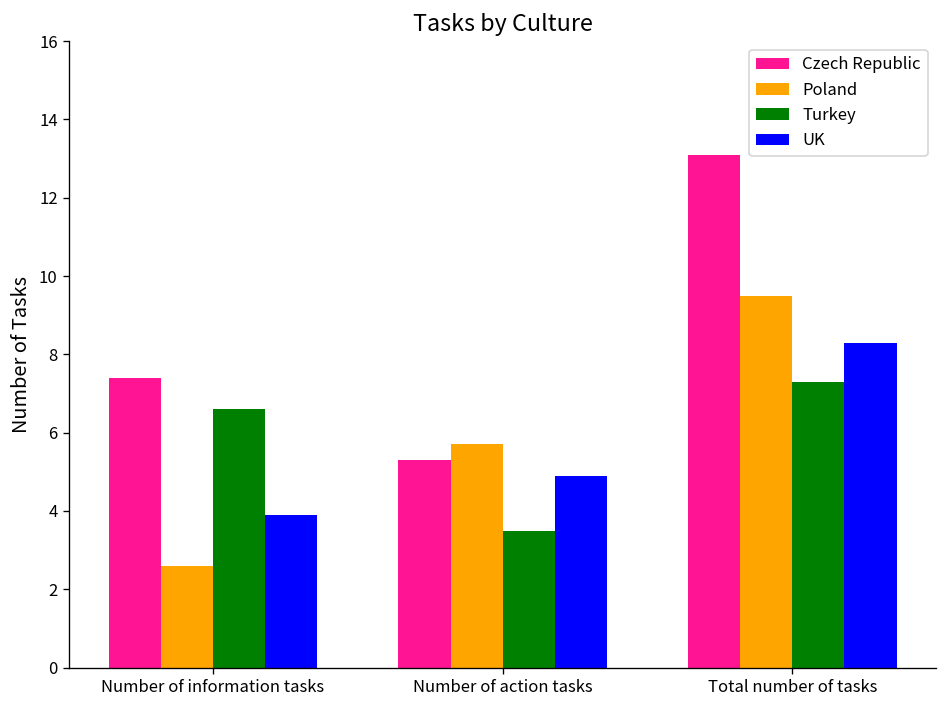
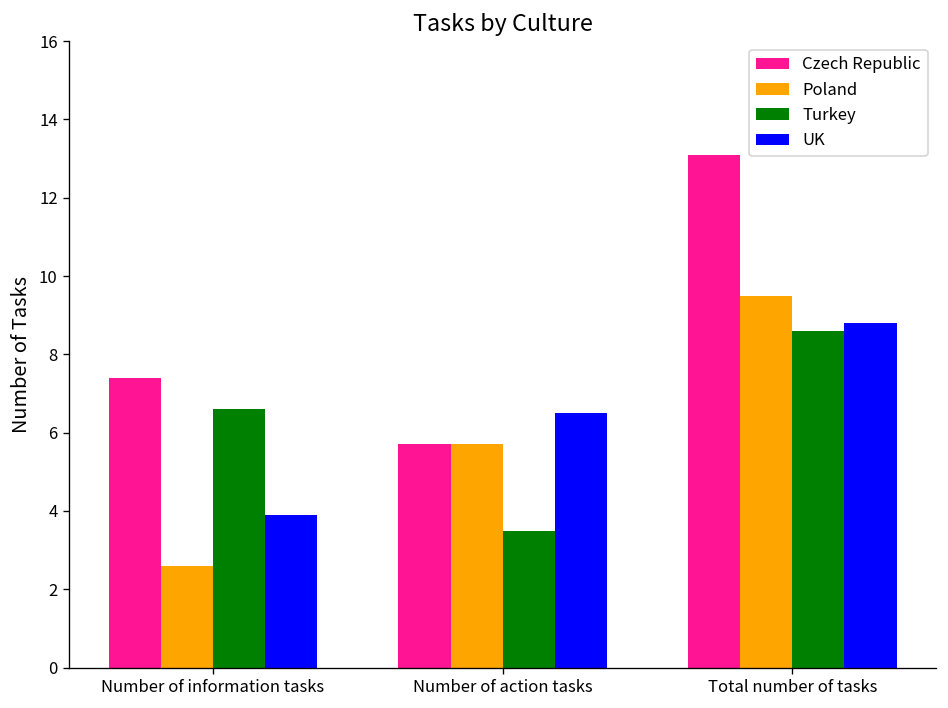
Czech Republic, Number of action tasks: 5.3 -> 5.7
UK, Number of action tasks: 4.9 -> 6.5
Turkey, Total number of tasks: 7.3 -> 8.6
UK, Total number of tasks: 8.3 -> 8.8
